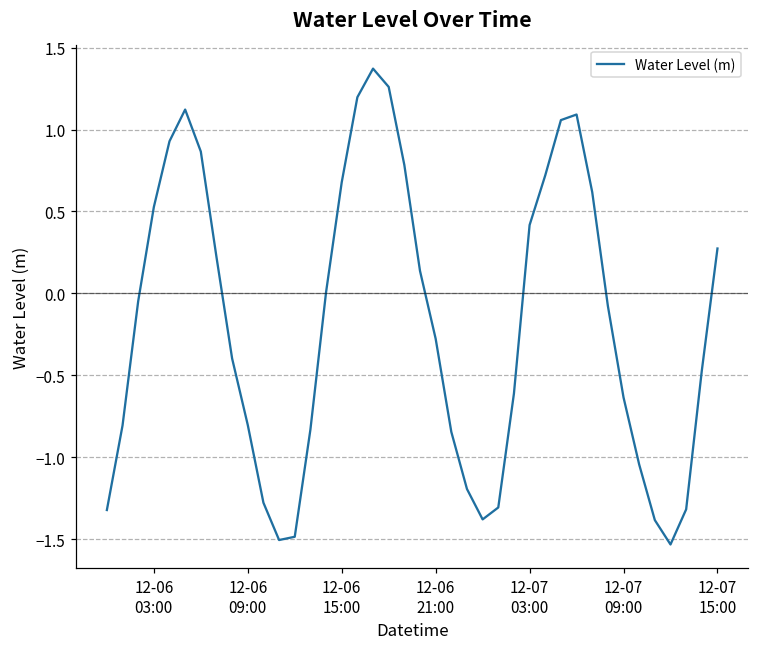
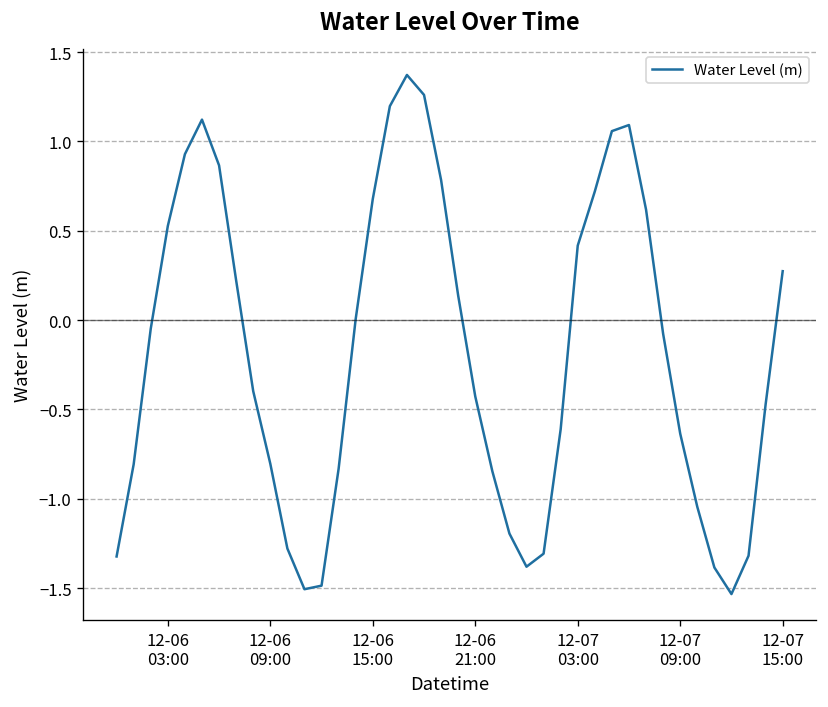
12-06 21:00: -0.28 -> -0.43
